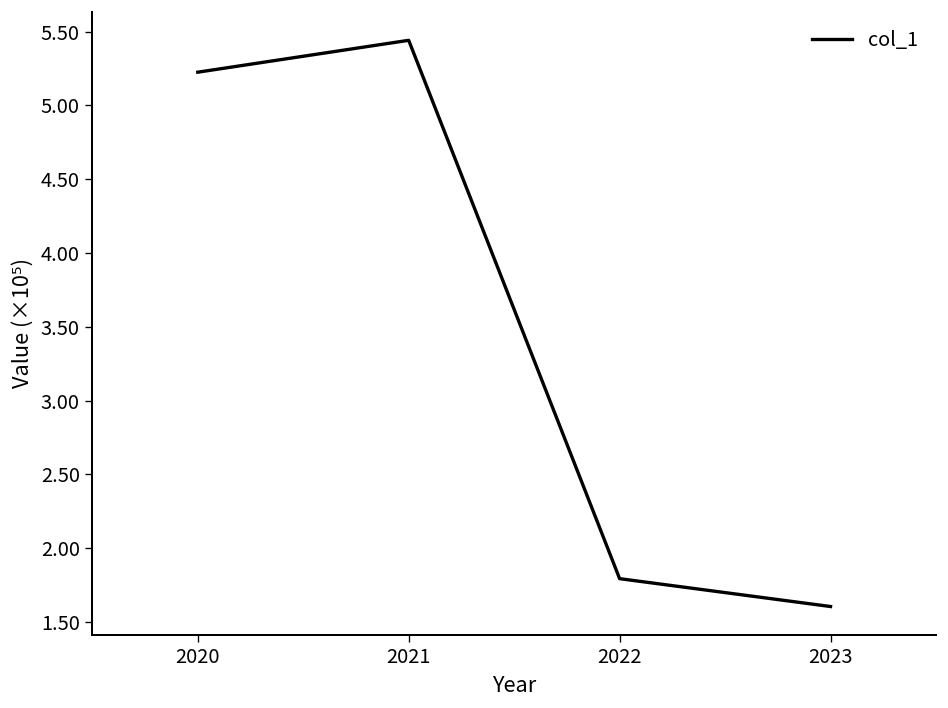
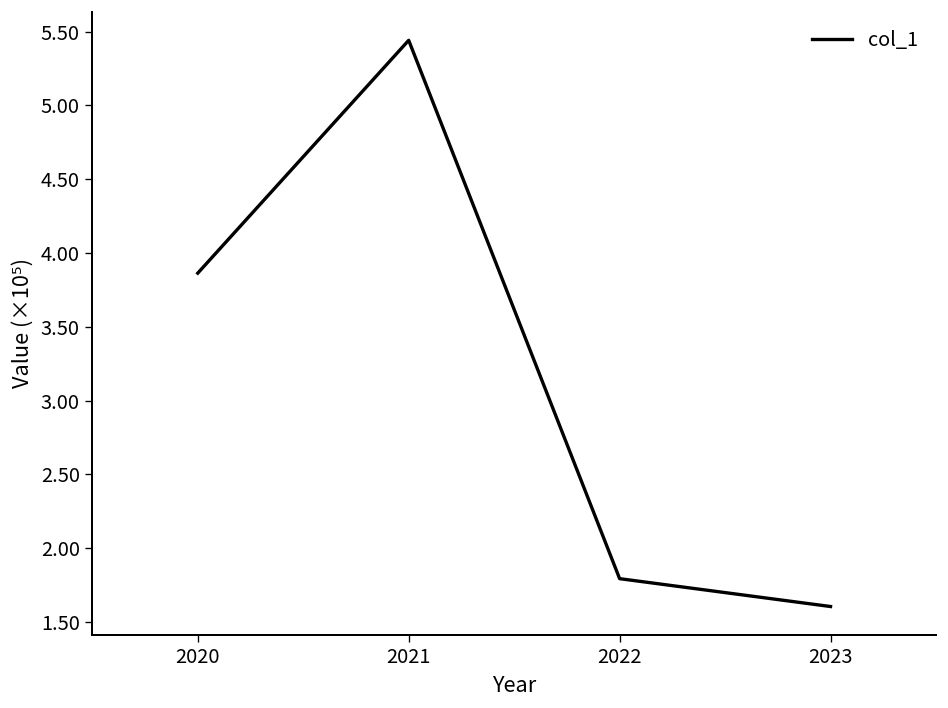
2020: 5.23 -> 3.86
